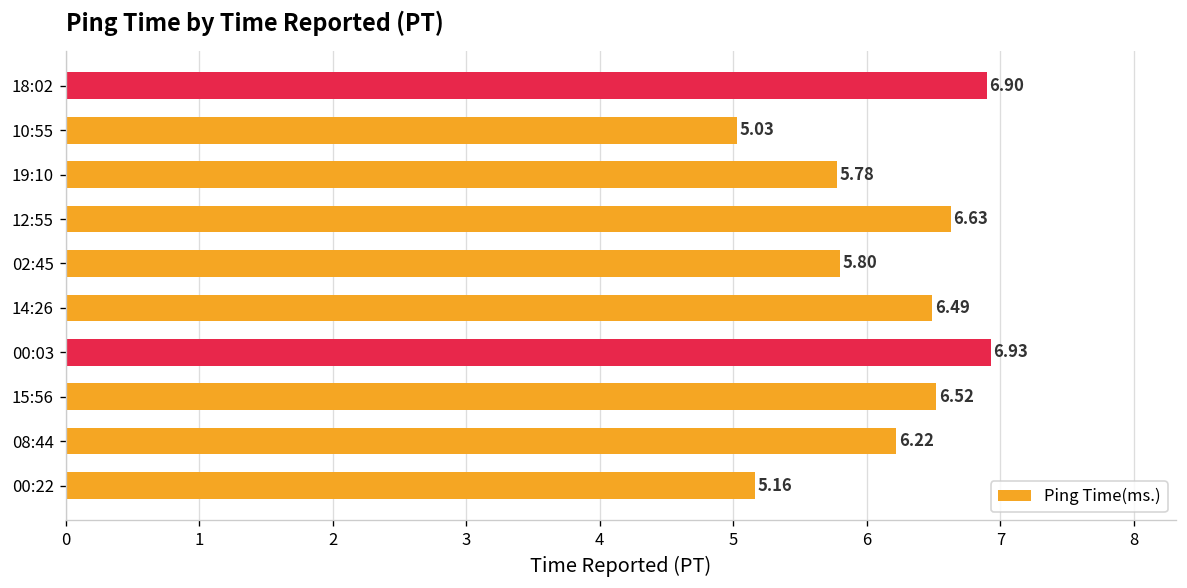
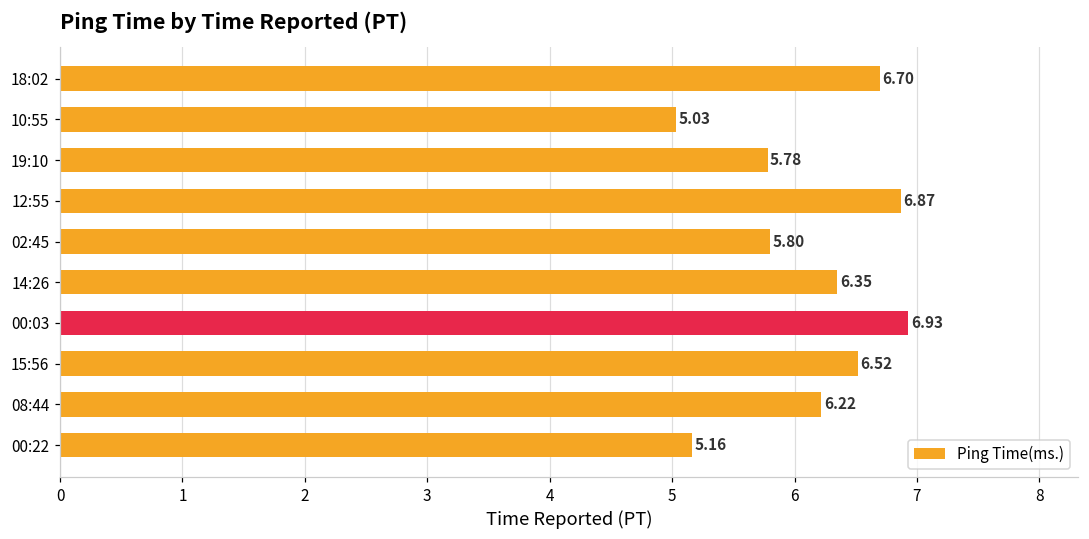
18:02: 6.90 -> 6.70
12:55: 6.63 -> 6.87
14:26: 6.49 -> 6.35
